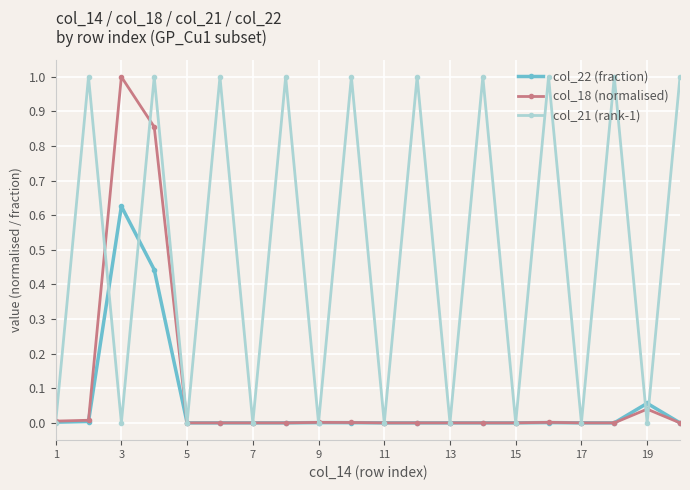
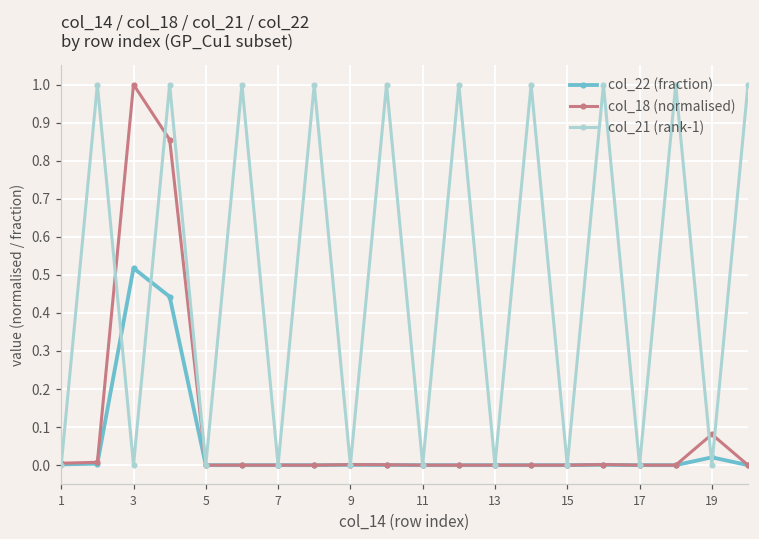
col_22 (fraction), 3: 0.63 -> 0.52
col_22 (fraction), 19: 0.06 -> 0.02
col_18 (normalised), 19: 0.04 -> 0.08
